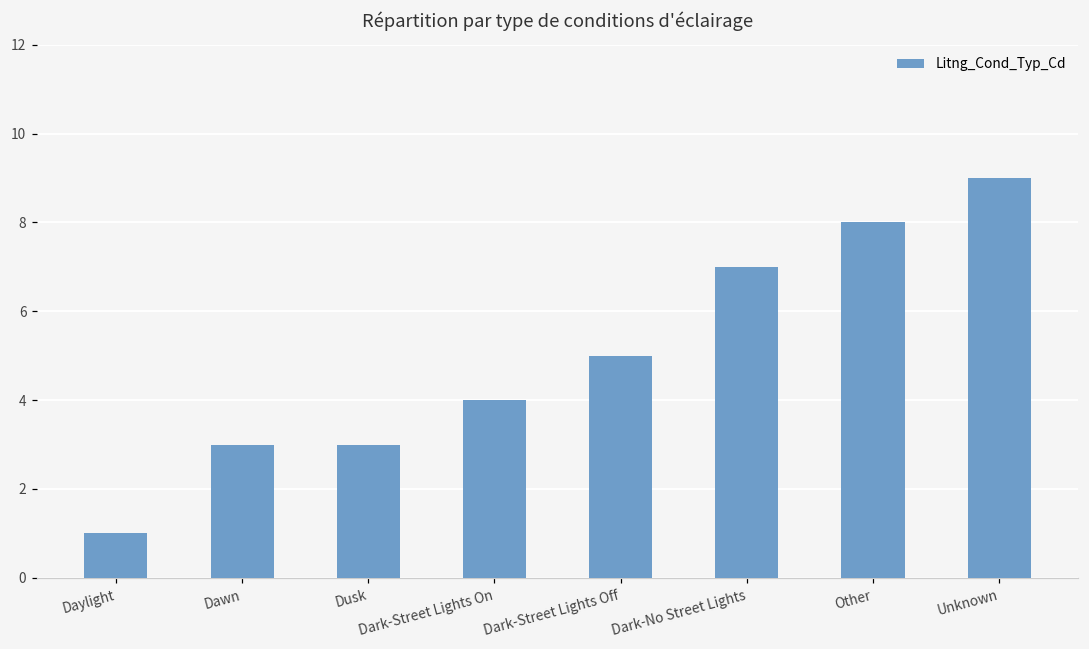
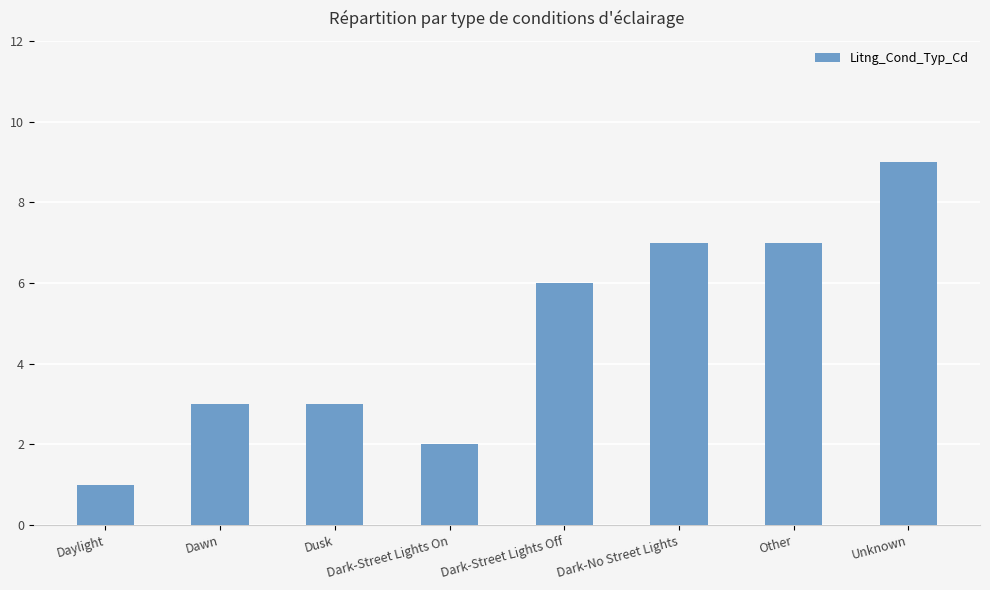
Dark-Street Lights On: 4 -> 2
Dark-Street Lights Off: 5 -> 6
Other: 8 -> 7
